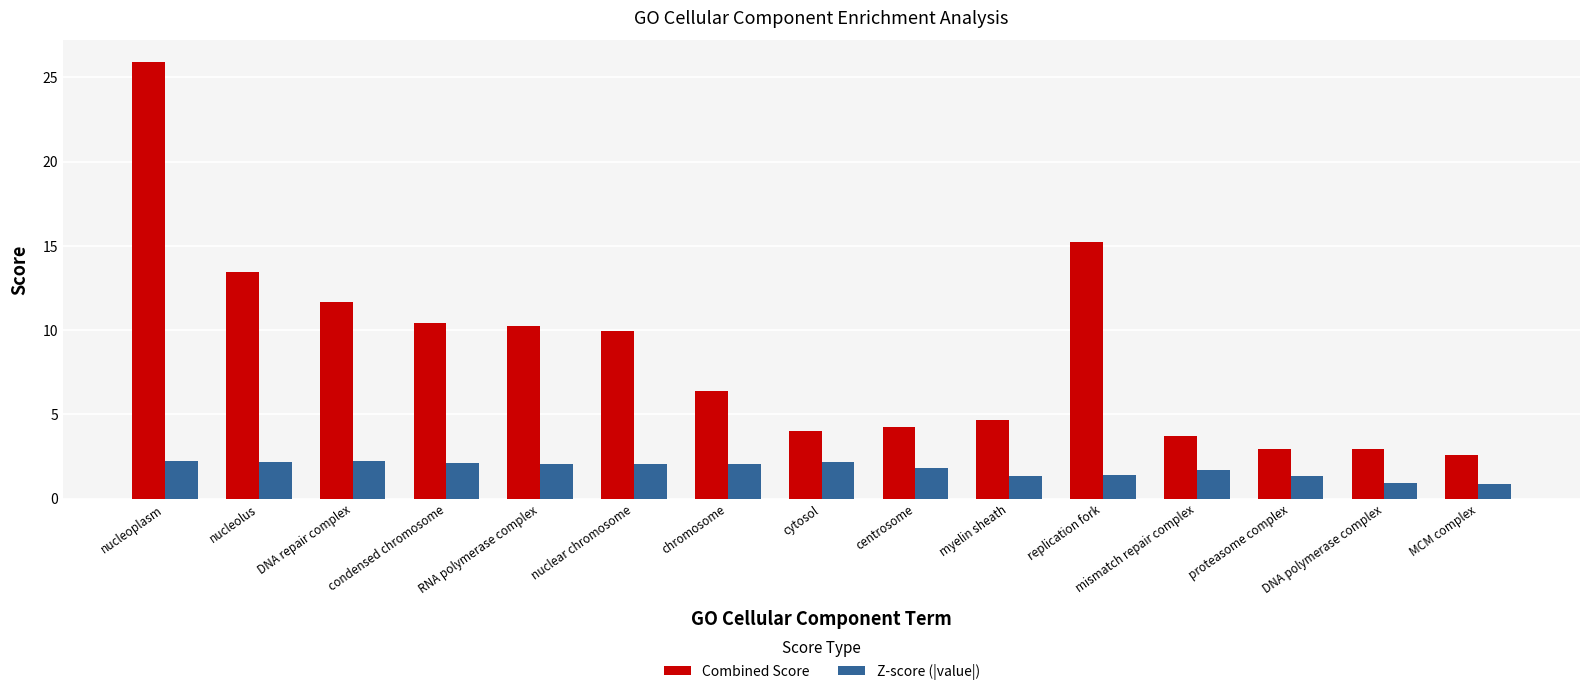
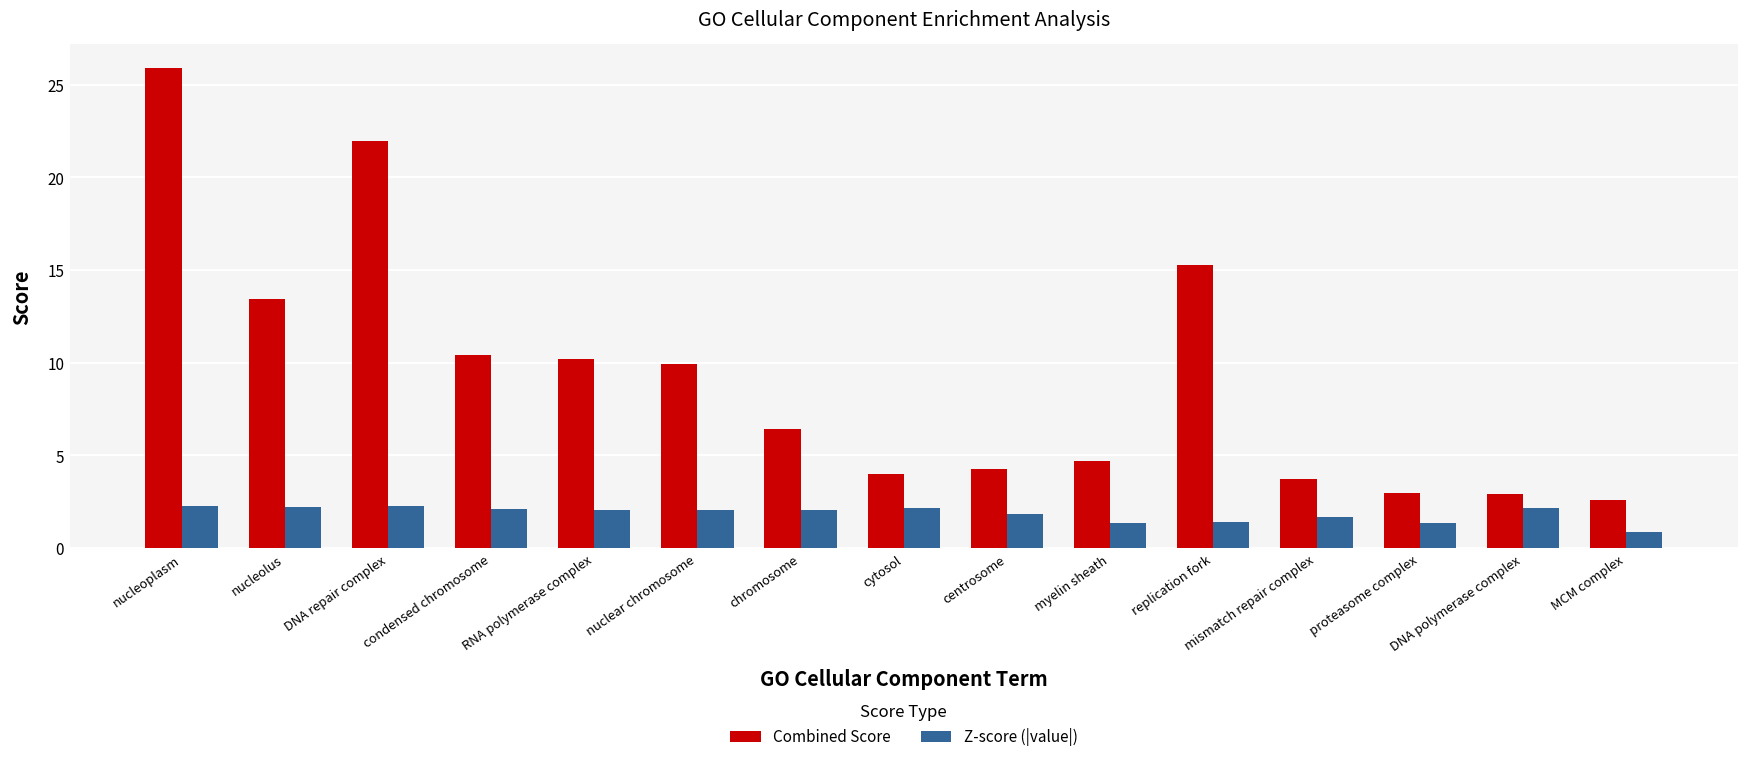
Combined Score, DNA repair complex: 11.7 -> 22.0
Z-score (|value|), DNA polymerase complex: 0.9 -> 2.1
